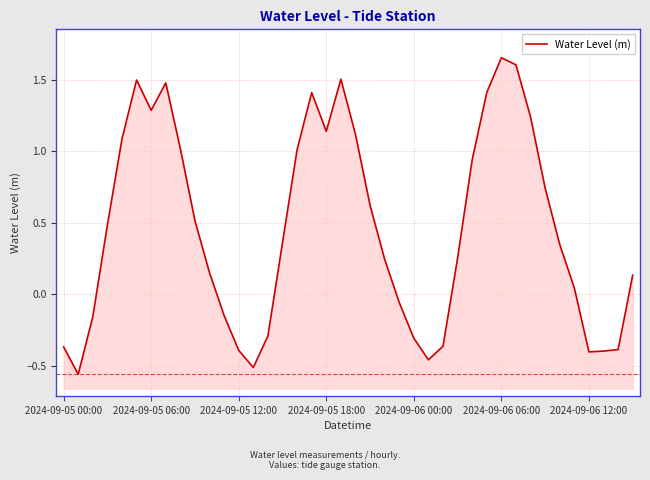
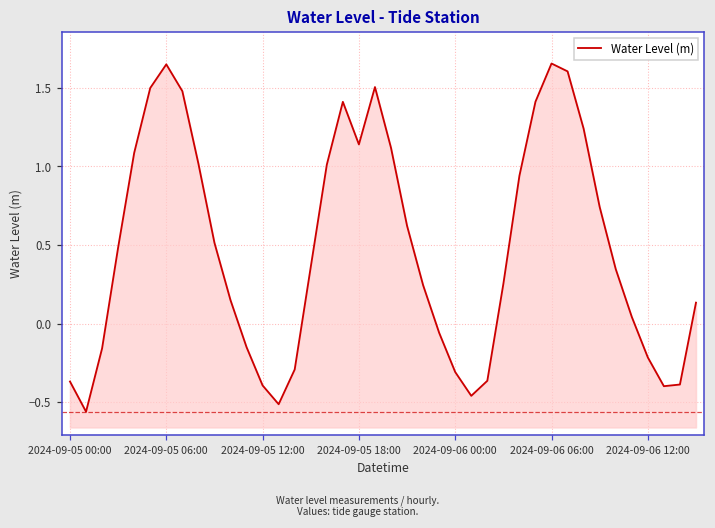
2024-09-05 06:00: 1.29 -> 1.65
2024-09-06 12:00: -0.40 -> -0.22
